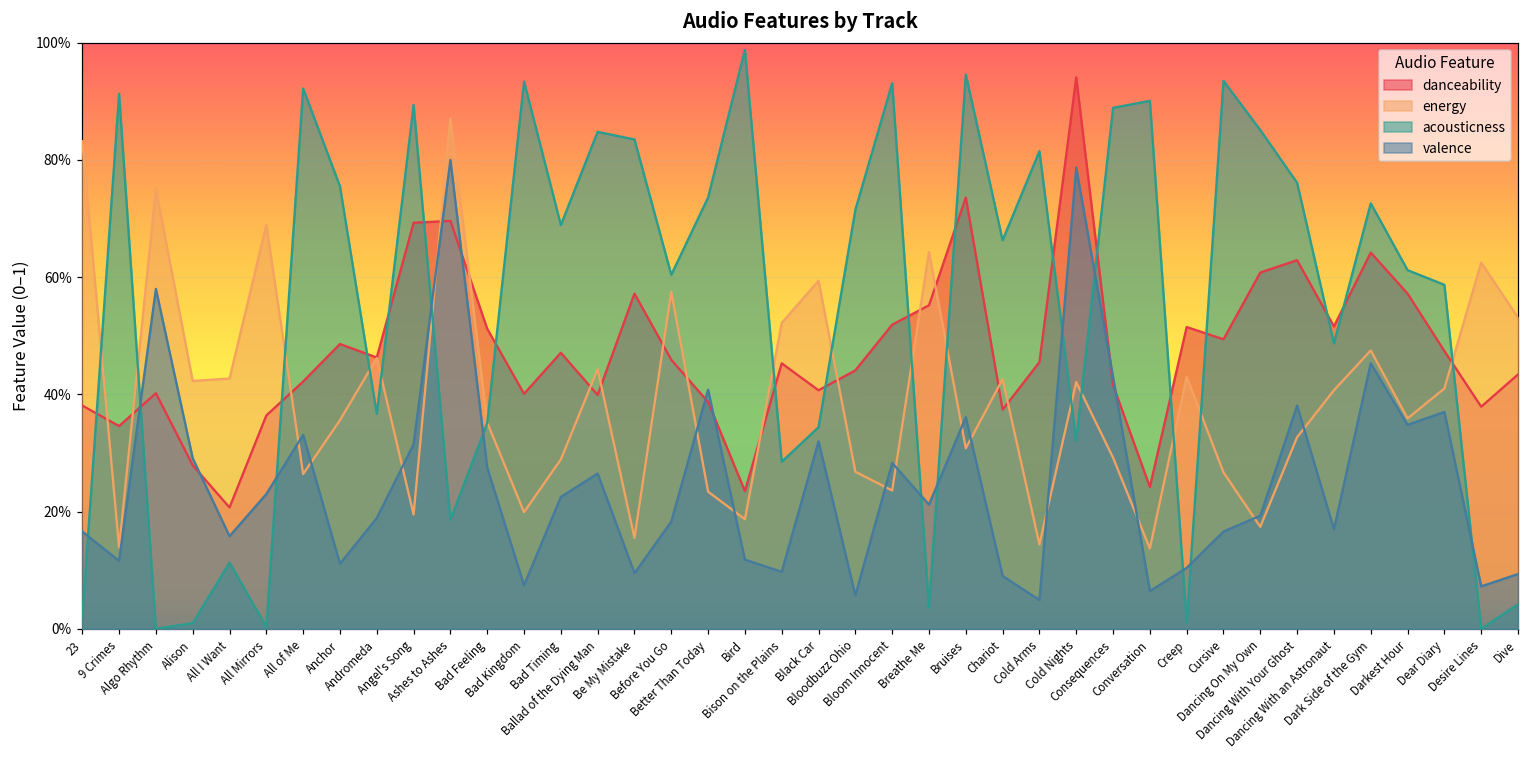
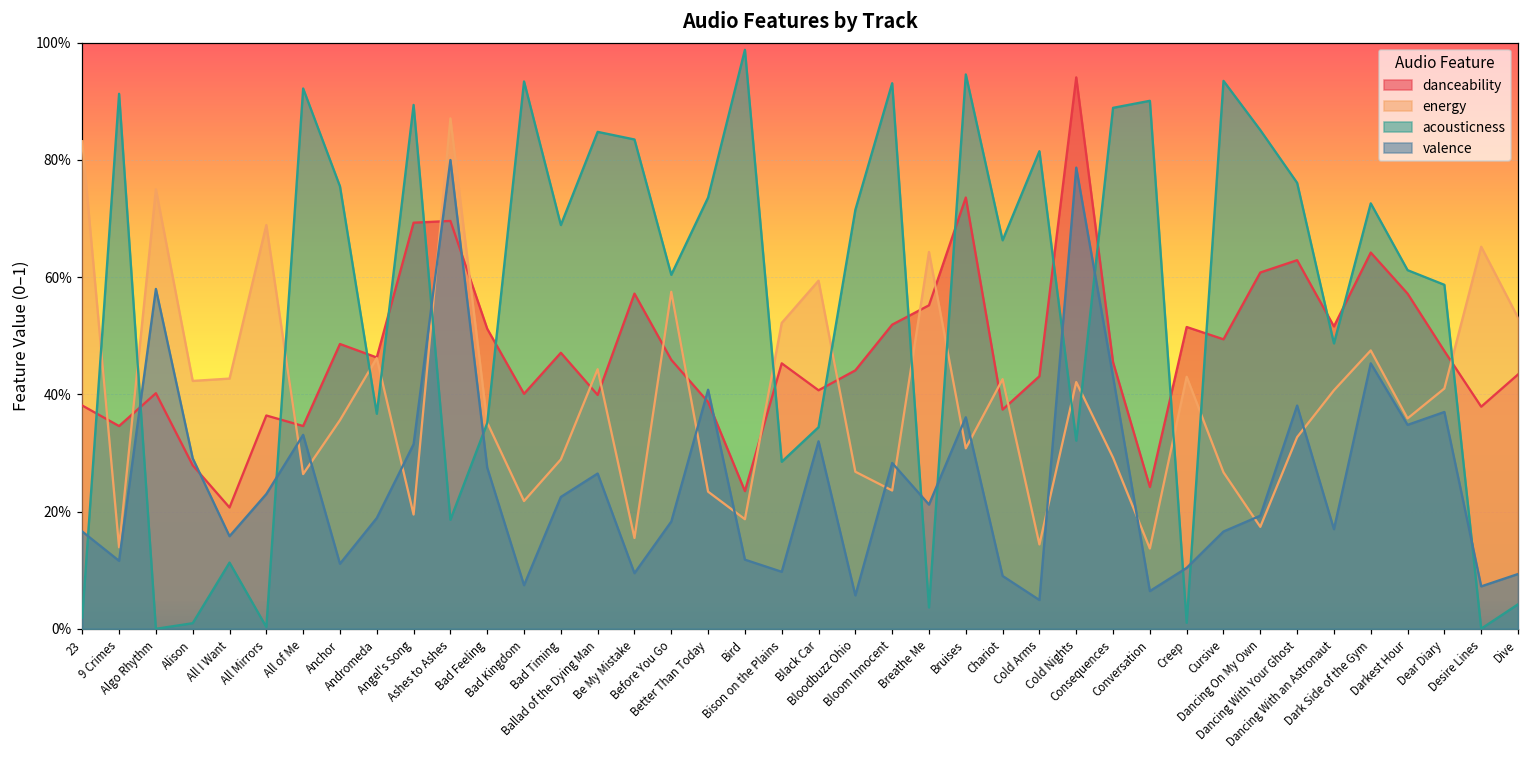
danceability, All of Me: 42% -> 35%
energy, Bad Kingdom: 20% -> 22%
danceability, Cold Arms: 46% -> 43%
danceability, Consequences: 42% -> 46%
energy, Desire Lines: 63% -> 65%
